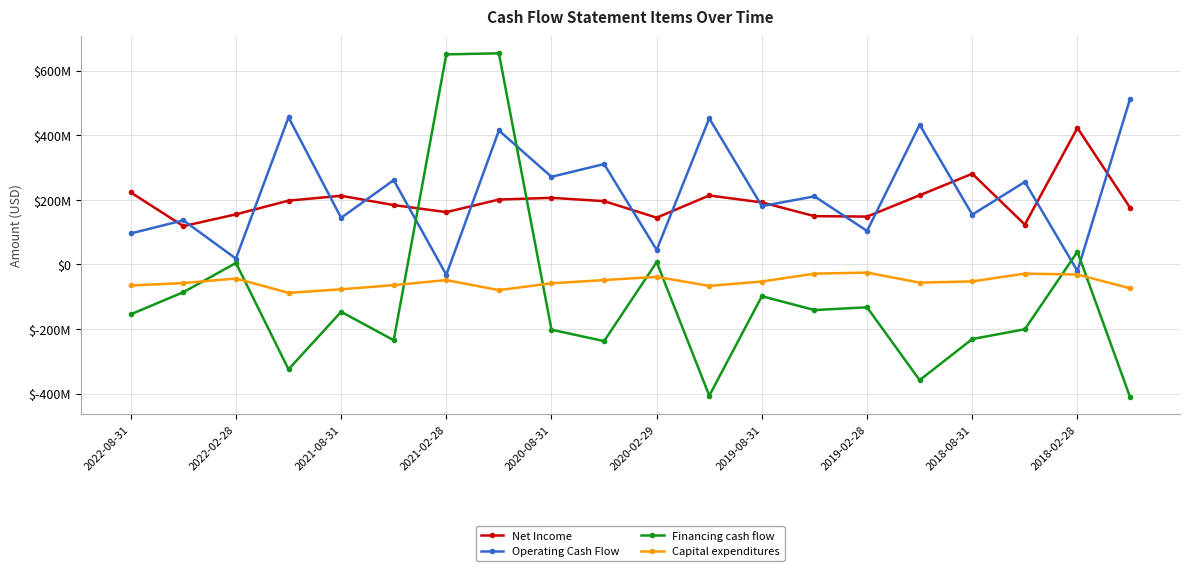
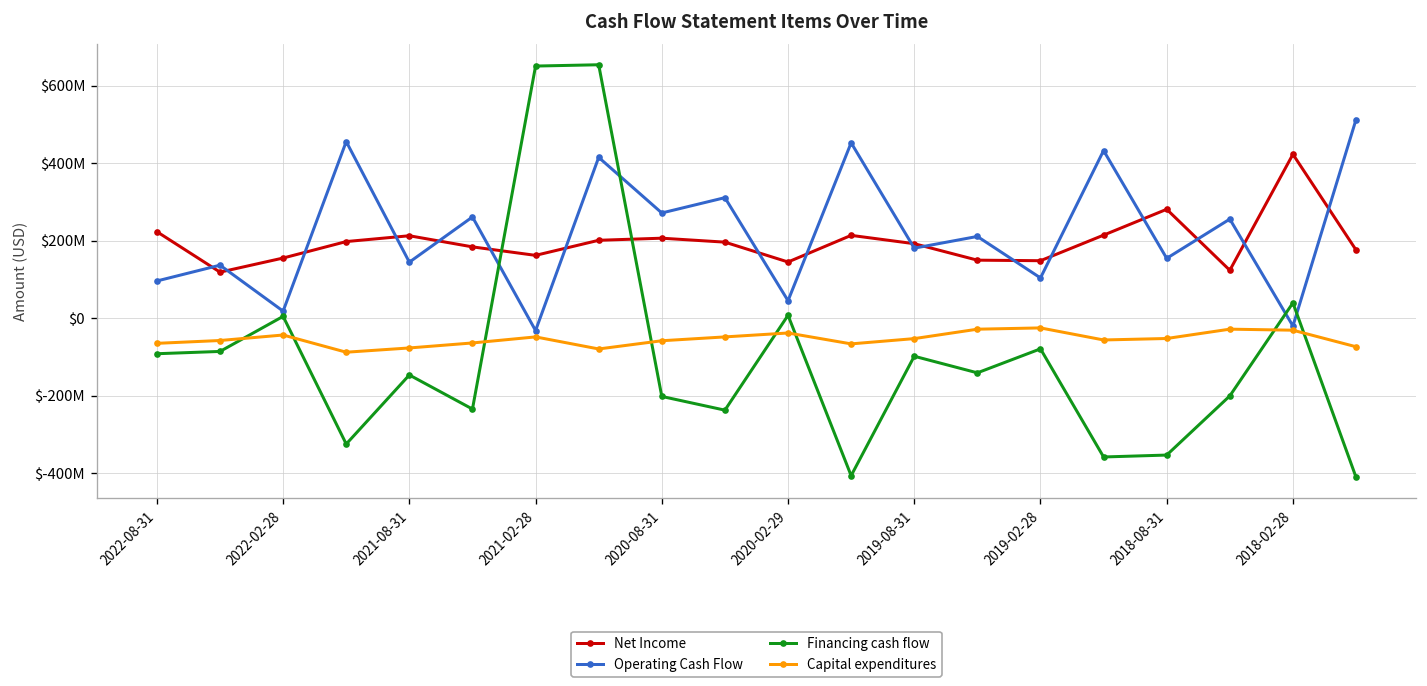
Financing cash flow, 2022-08-31: $-150000000 -> $-90000000
Financing cash flow, 2019-02-28: $-130000000 -> $-80000000
Financing cash flow, 2018-08-31: $-230000000 -> $-350000000
